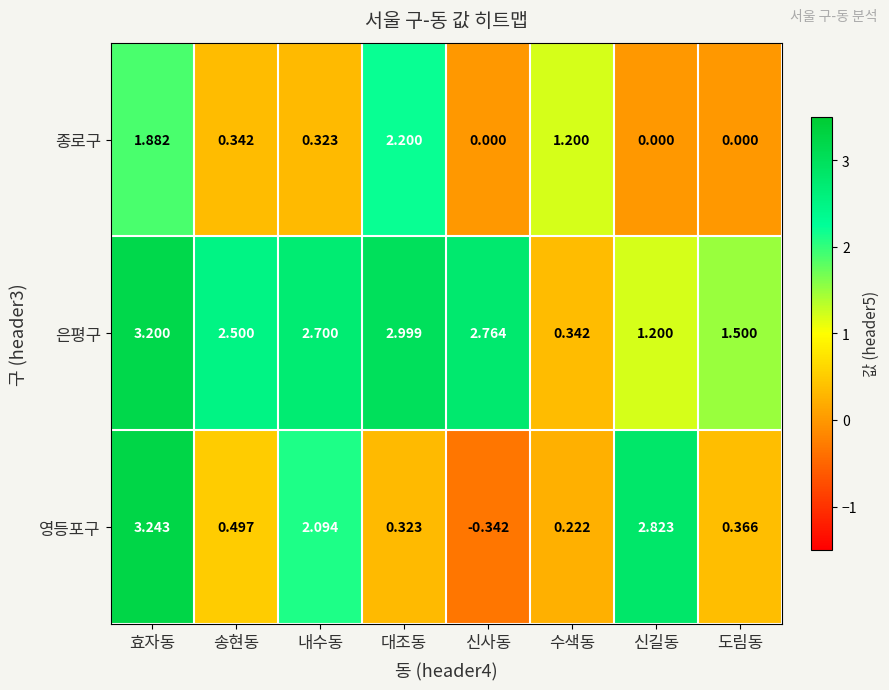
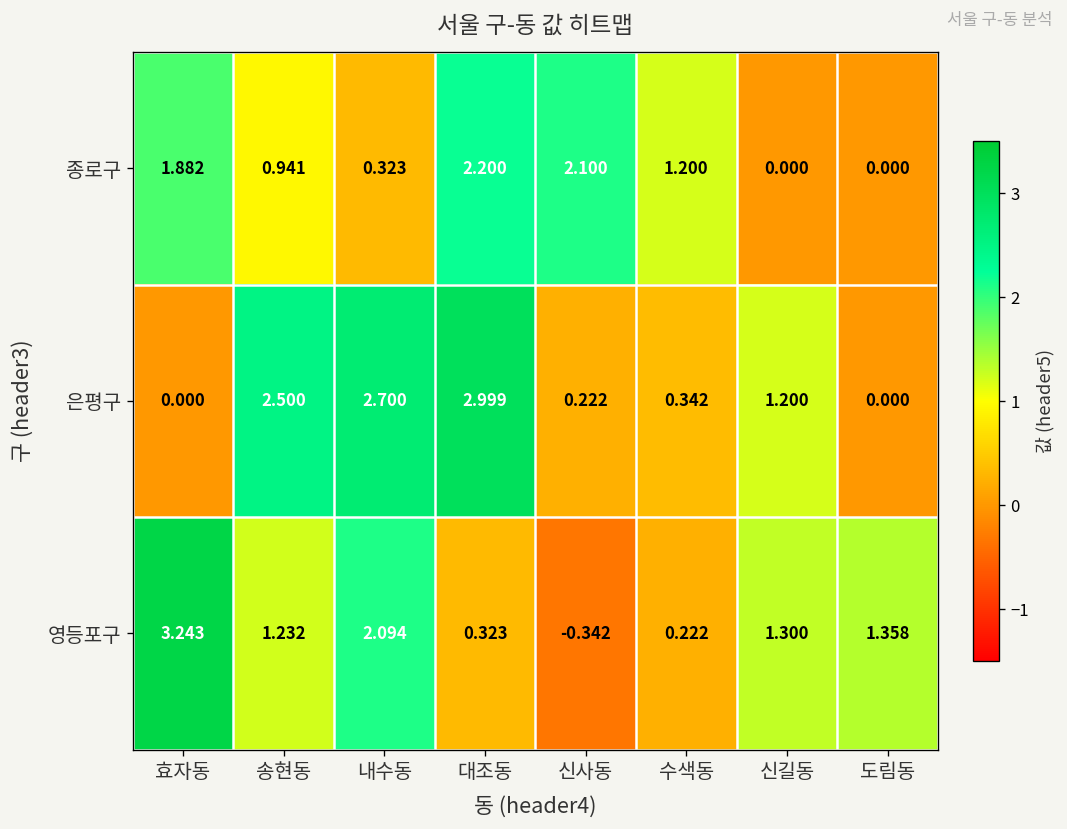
종로구, 송현동: 0.342 -> 0.941
종로구, 신사동: 0.000 -> 2.100
은평구, 효자동: 3.200 -> 0.000
은평구, 신사동: 2.764 -> 0.222
은평구, 도림동: 1.500 -> 0.000
영등포구, 송현동: 0.497 -> 1.232
영등포구, 신길동: 2.823 -> 1.300
영등포구, 도림동: 0.366 -> 1.358
